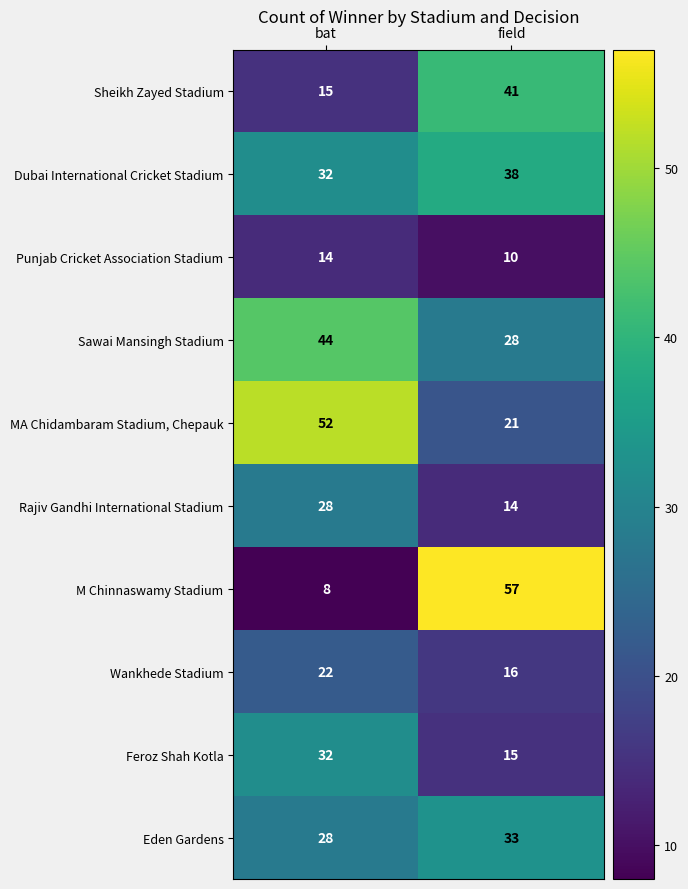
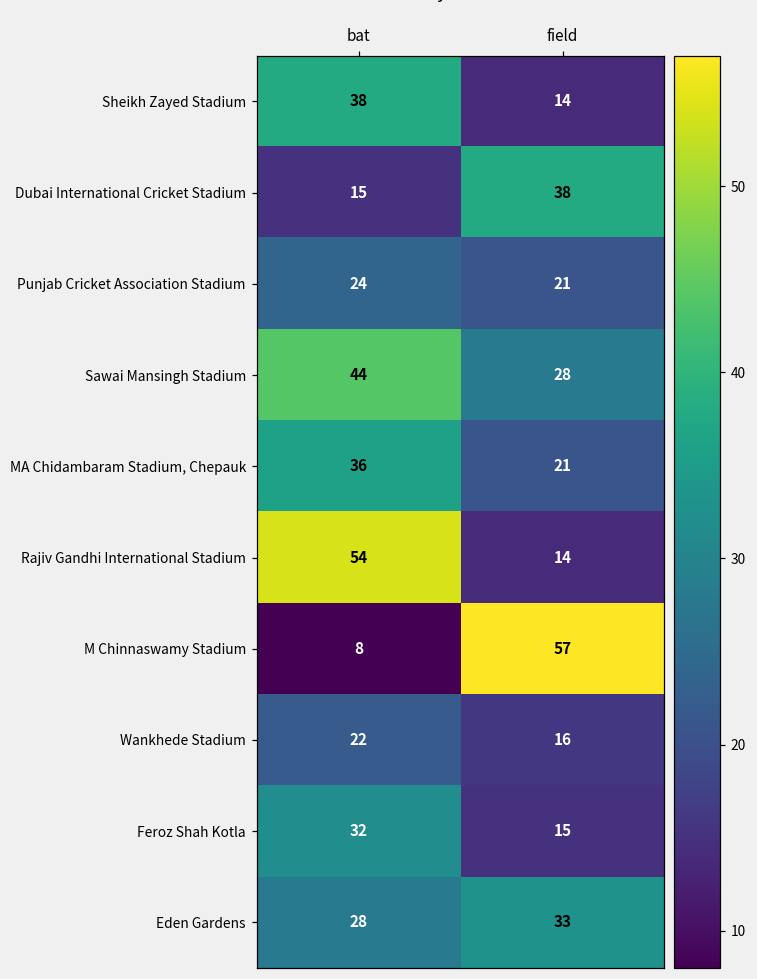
Sheikh Zayed Stadium, bat: 15 -> 38
Sheikh Zayed Stadium, field: 41 -> 14
Dubai International Cricket Stadium, bat: 32 -> 15
Punjab Cricket Association Stadium, bat: 14 -> 24
Punjab Cricket Association Stadium, field: 10 -> 21
MA Chidambaram Stadium, Chepauk, bat: 52 -> 36
Rajiv Gandhi International Stadium, bat: 28 -> 54
